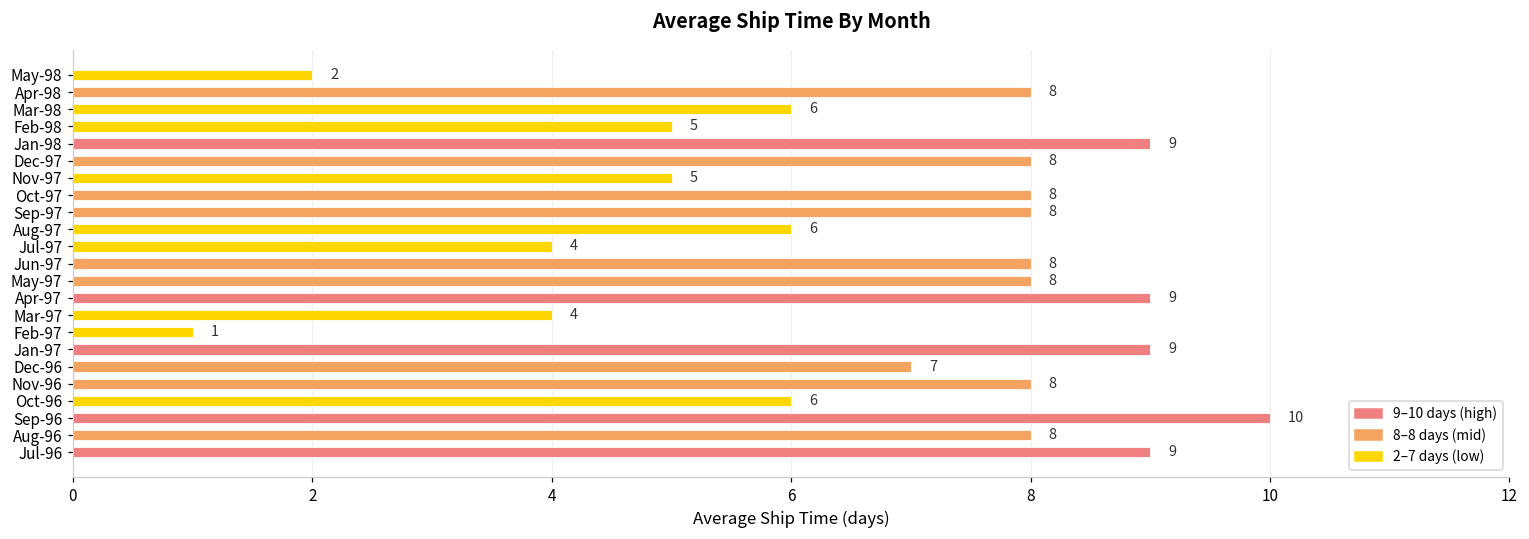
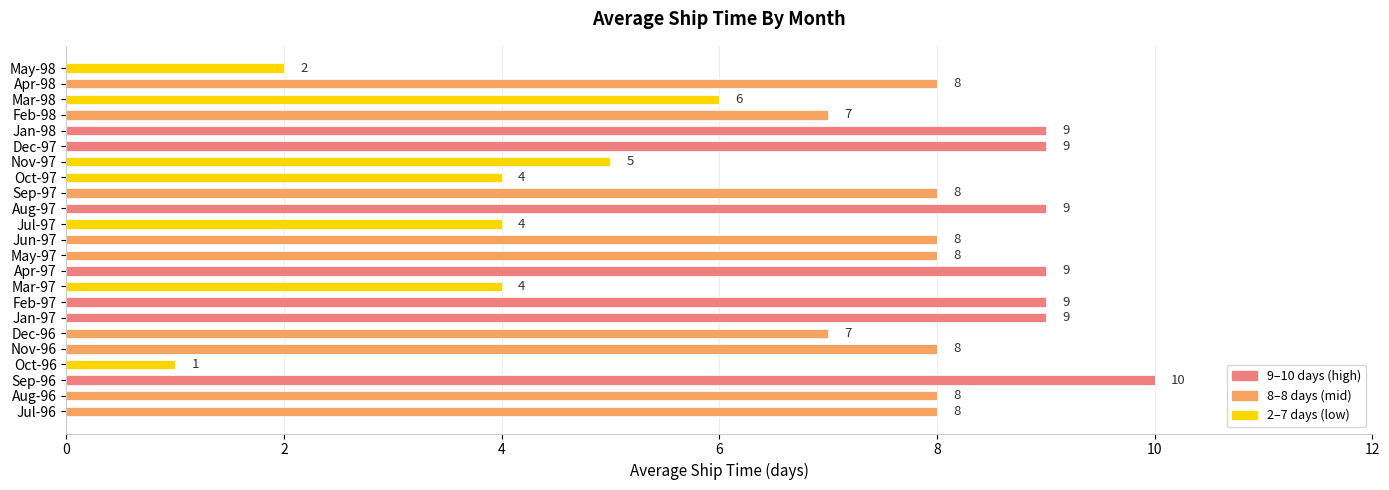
Feb-98: 5 -> 7
Dec-97: 8 -> 9
Oct-97: 8 -> 4
Aug-97: 6 -> 9
Feb-97: 1 -> 9
Oct-96: 6 -> 1
Jul-96: 9 -> 8
